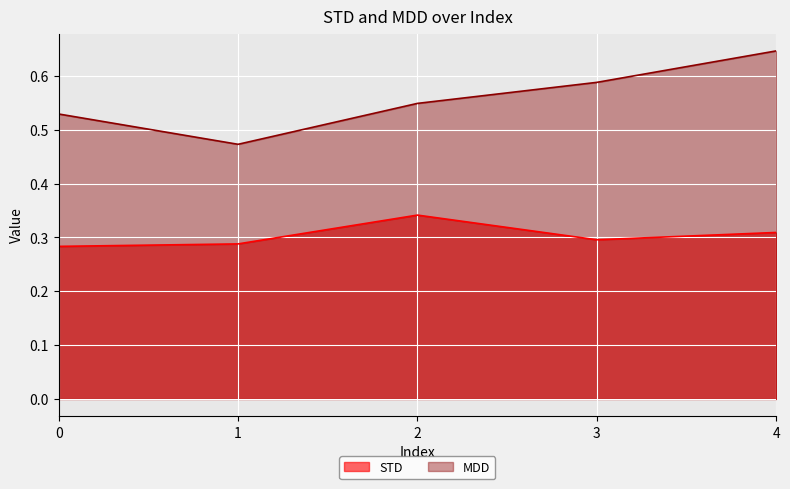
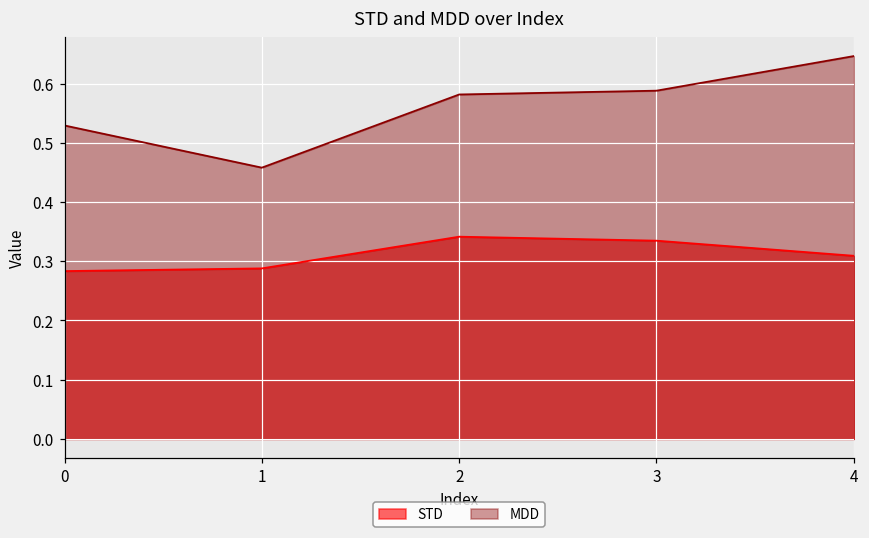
MDD, 1: 0.47 -> 0.46
MDD, 2: 0.55 -> 0.58
STD, 3: 0.30 -> 0.33
